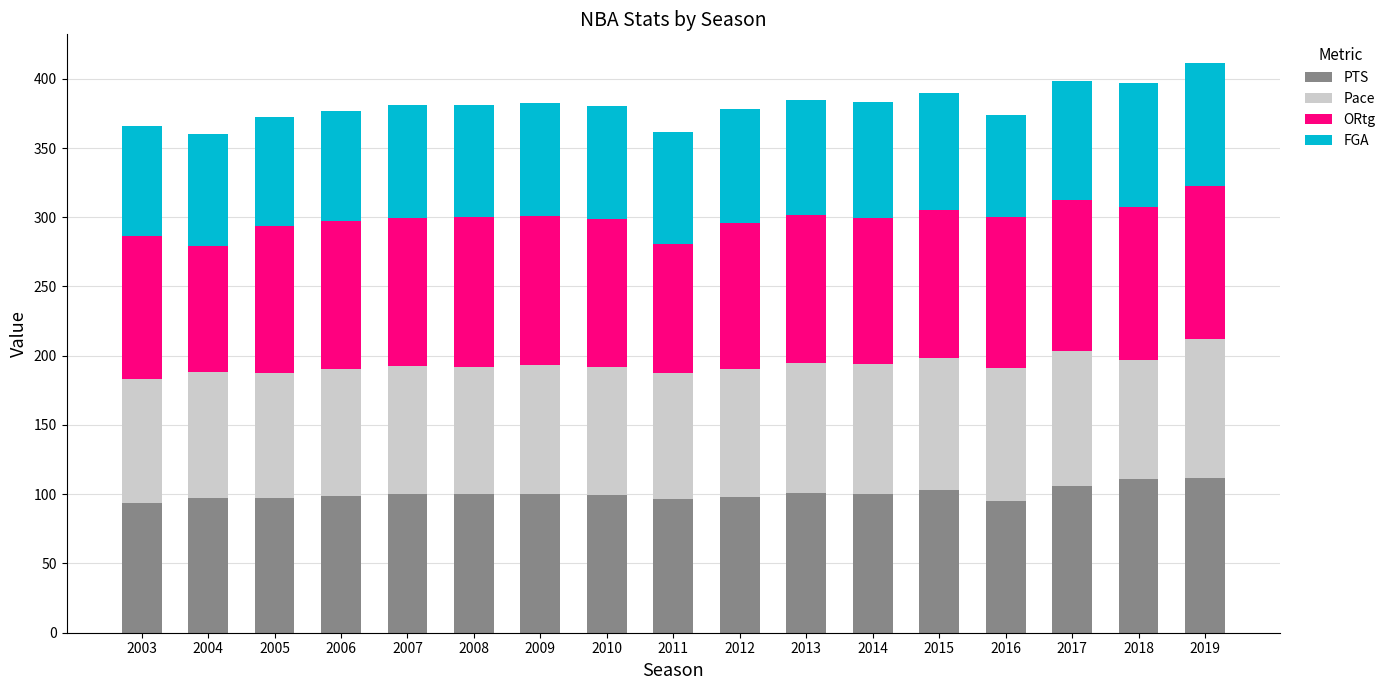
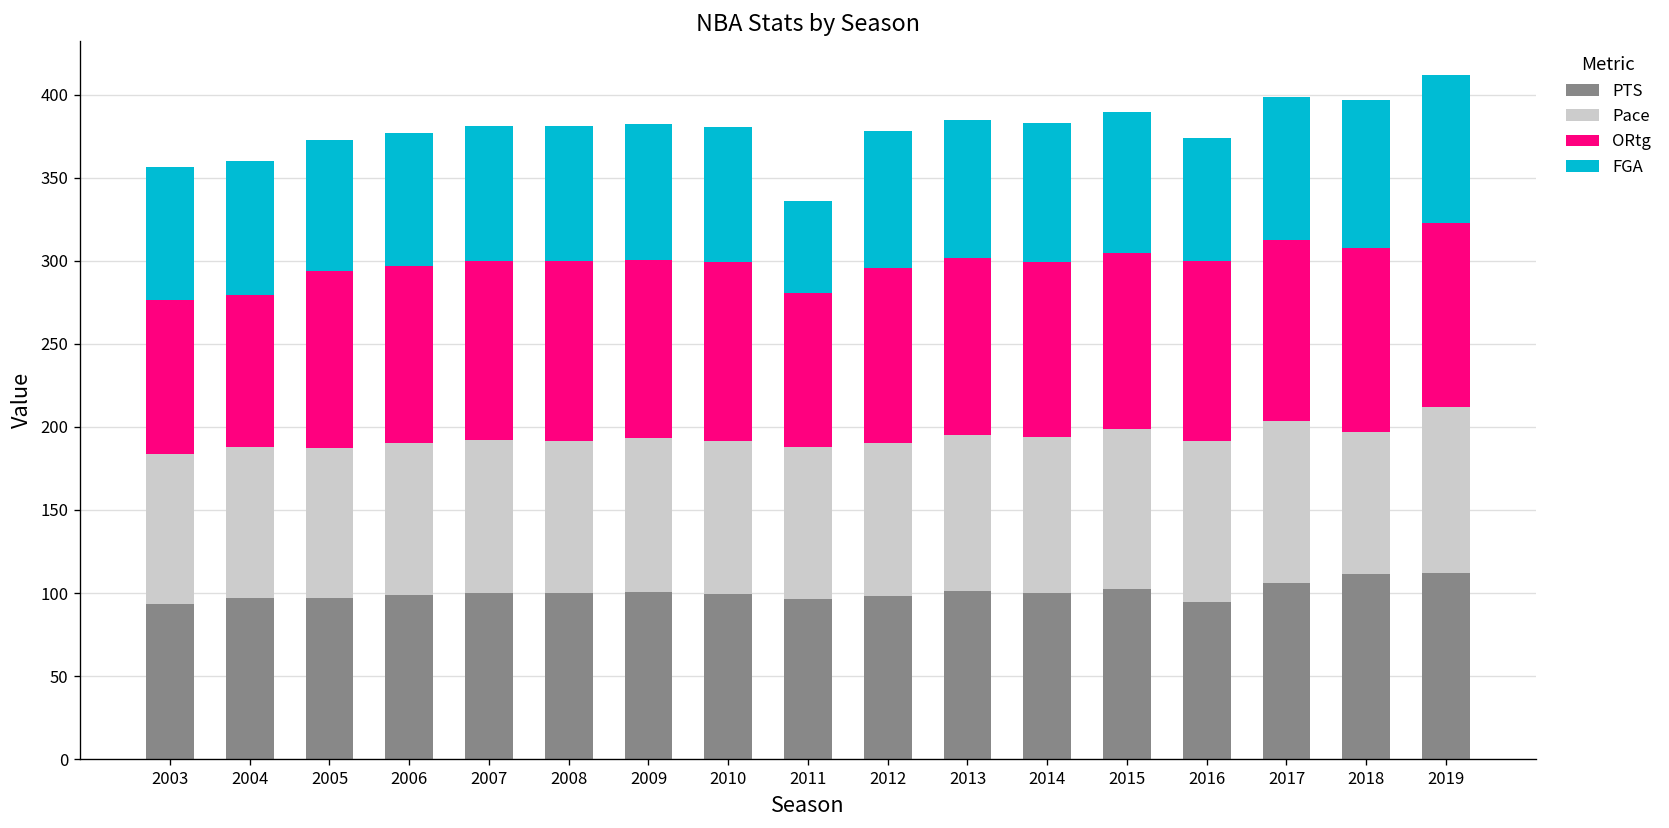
ORtg, 2003: 103 -> 93
FGA, 2011: 81 -> 56
